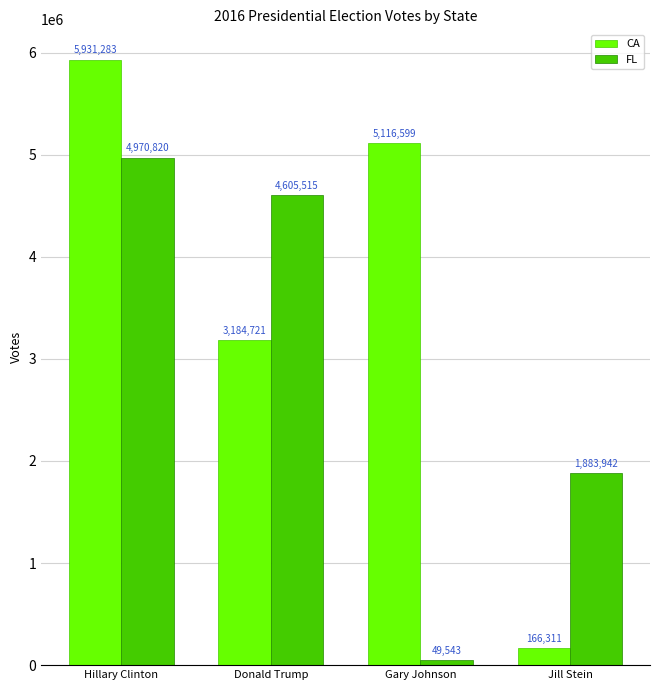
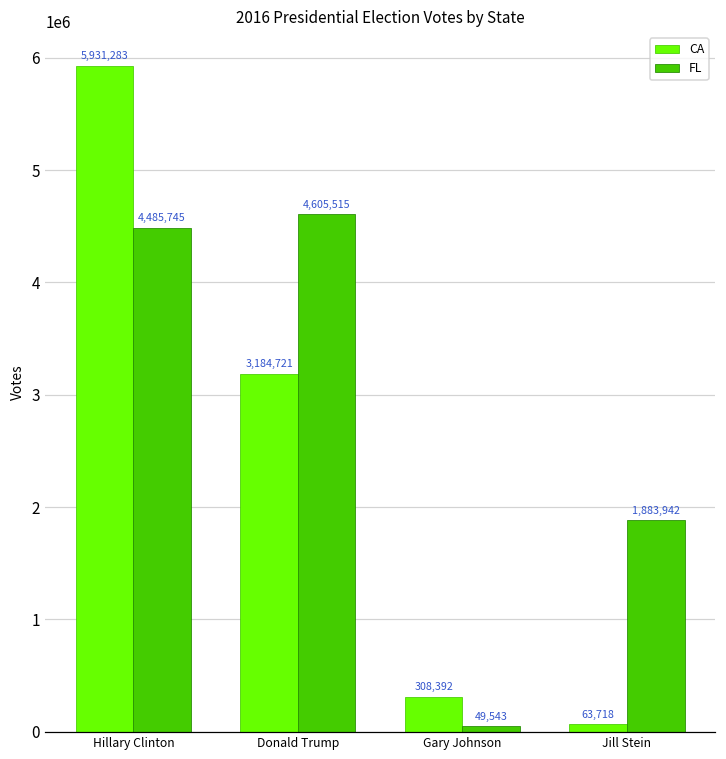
FL, Hillary Clinton: 4,970,820 -> 4,485,745
CA, Gary Johnson: 5,116,599 -> 308,392
CA, Jill Stein: 166,311 -> 63,718
